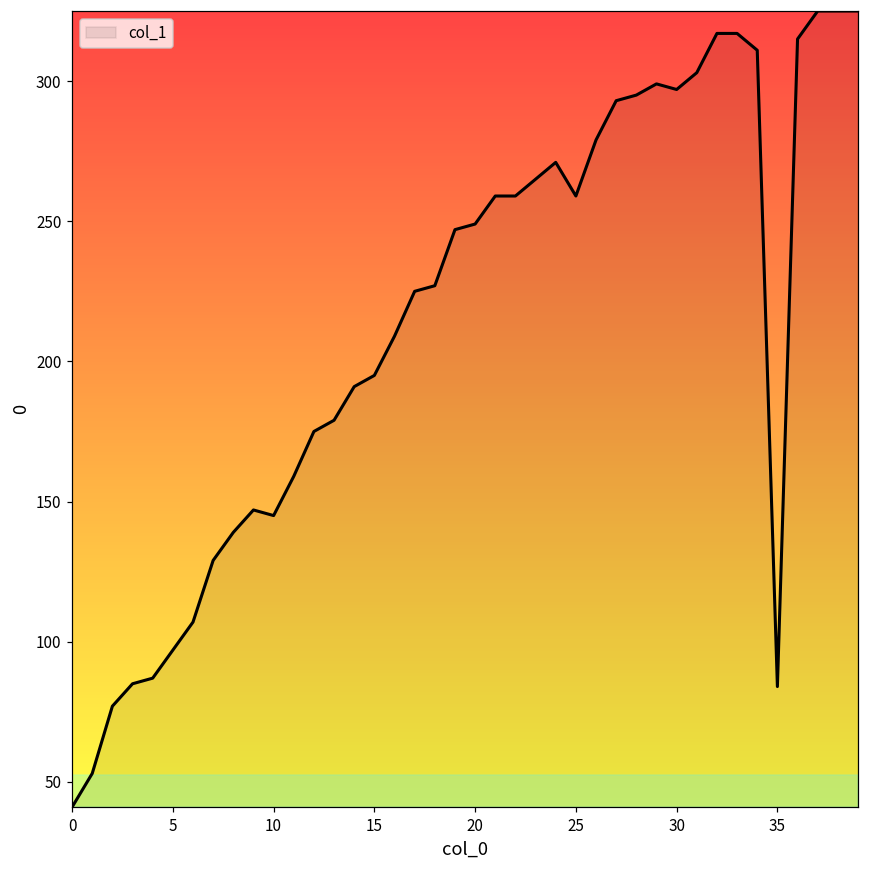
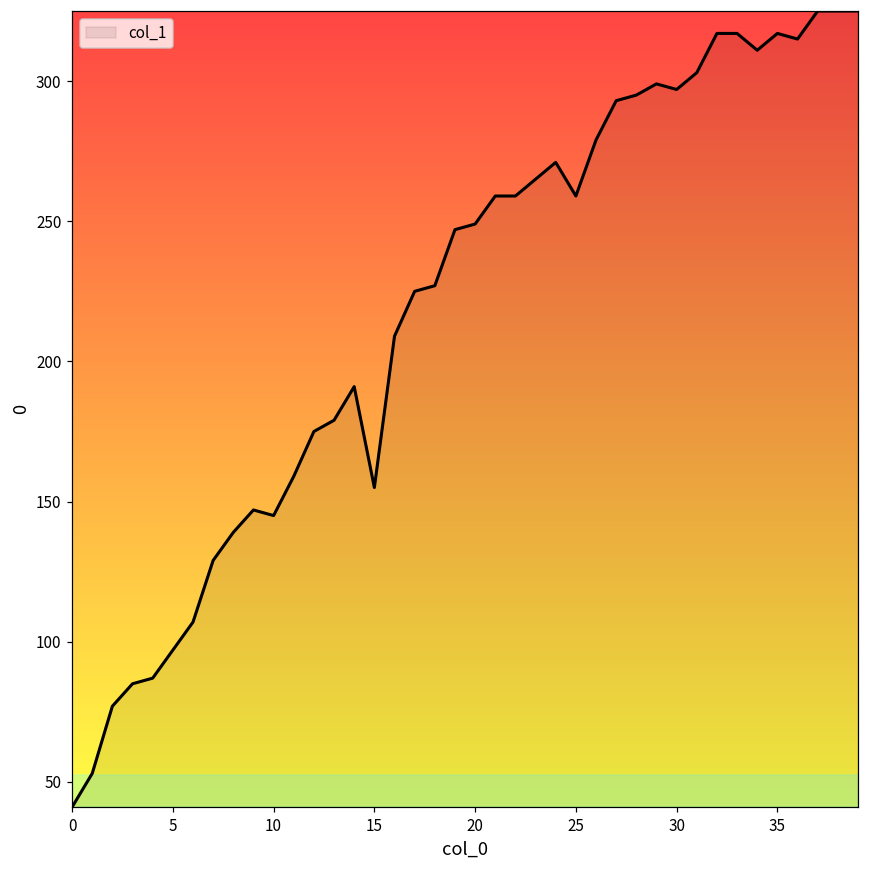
15: 195 -> 155
35: 84 -> 317
